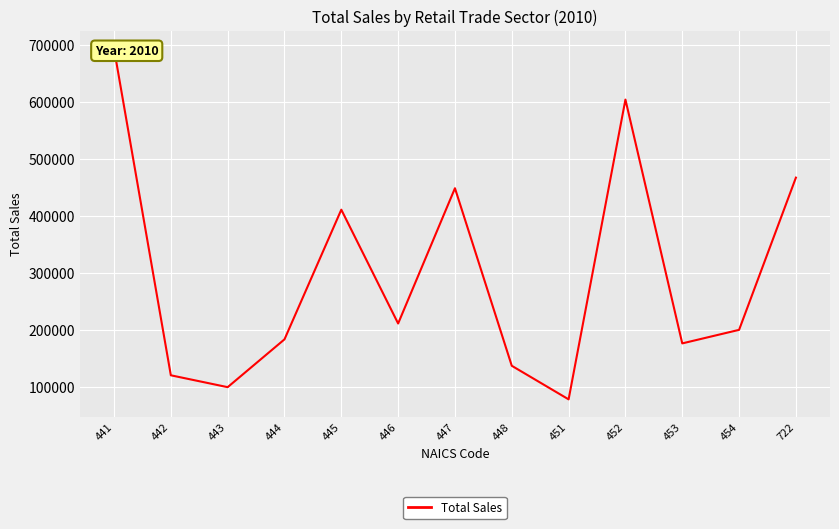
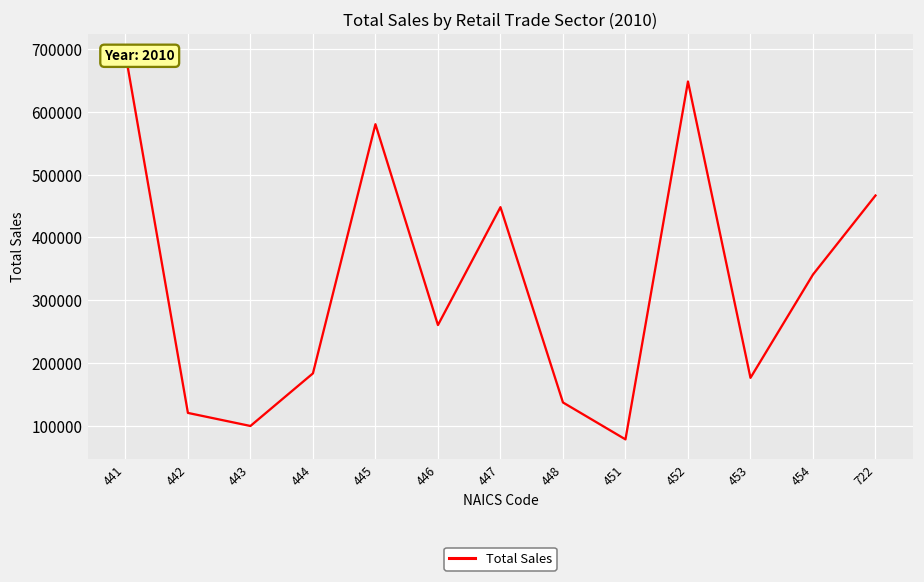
445: 410000 -> 580000
446: 210000 -> 260000
452: 600000 -> 650000
454: 200000 -> 340000
